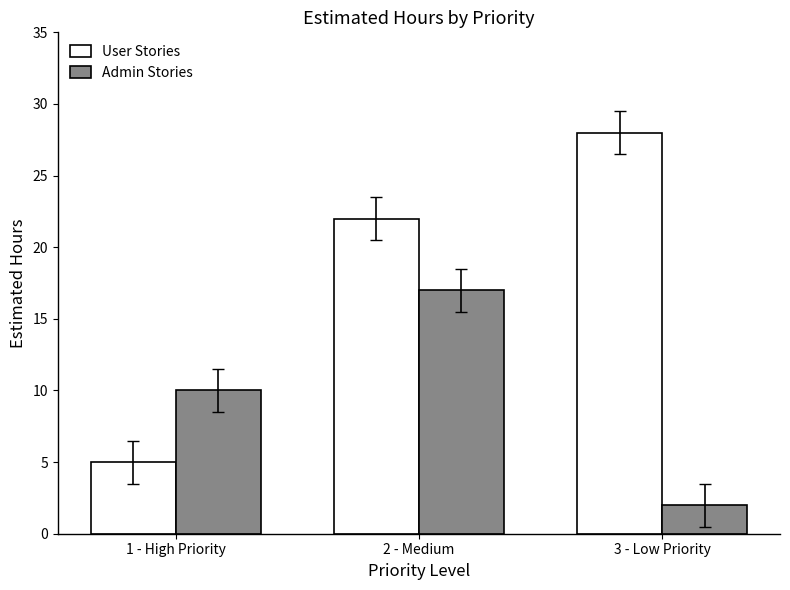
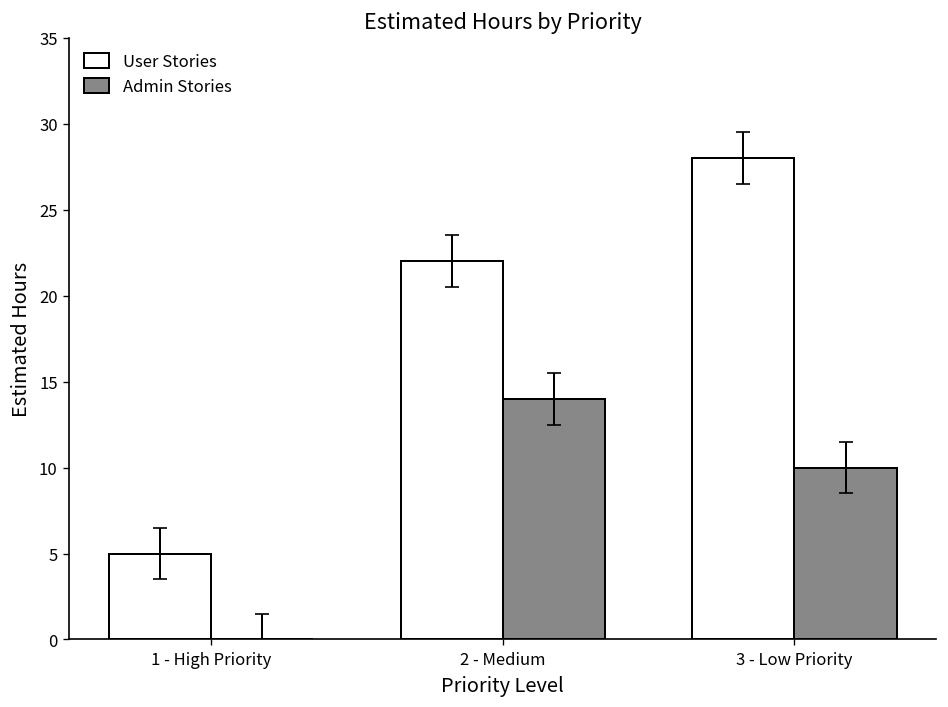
Admin Stories, 1 - High Priority: 10 -> 0
Admin Stories, 2 - Medium: 17 -> 14
Admin Stories, 3 - Low Priority: 2 -> 10
